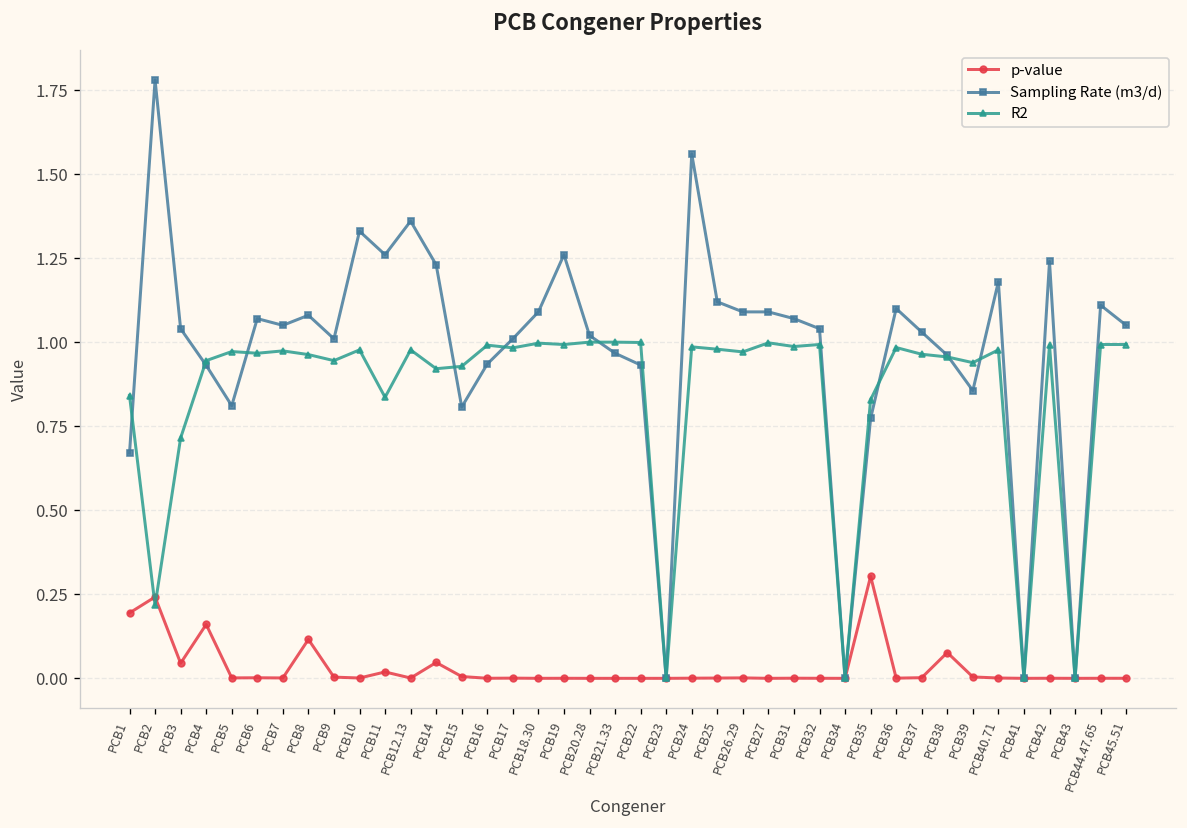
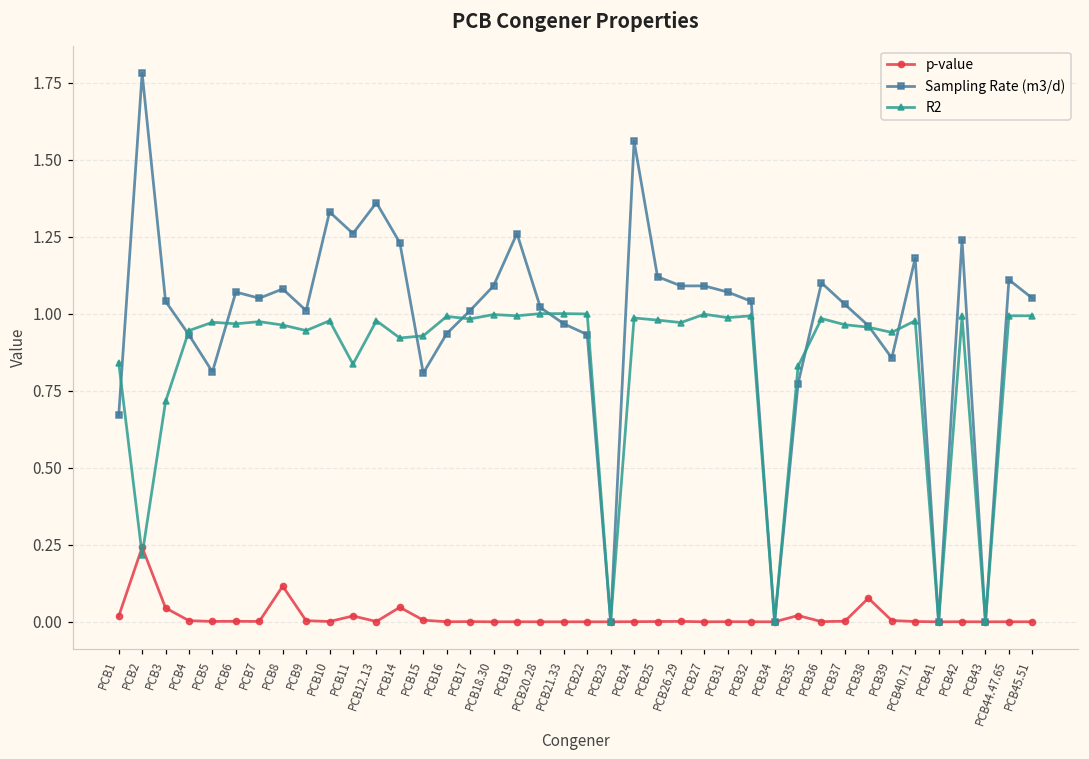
p-value, PCB1: 0.19 -> 0.02
p-value, PCB4: 0.16 -> 0.00
p-value, PCB35: 0.30 -> 0.02
